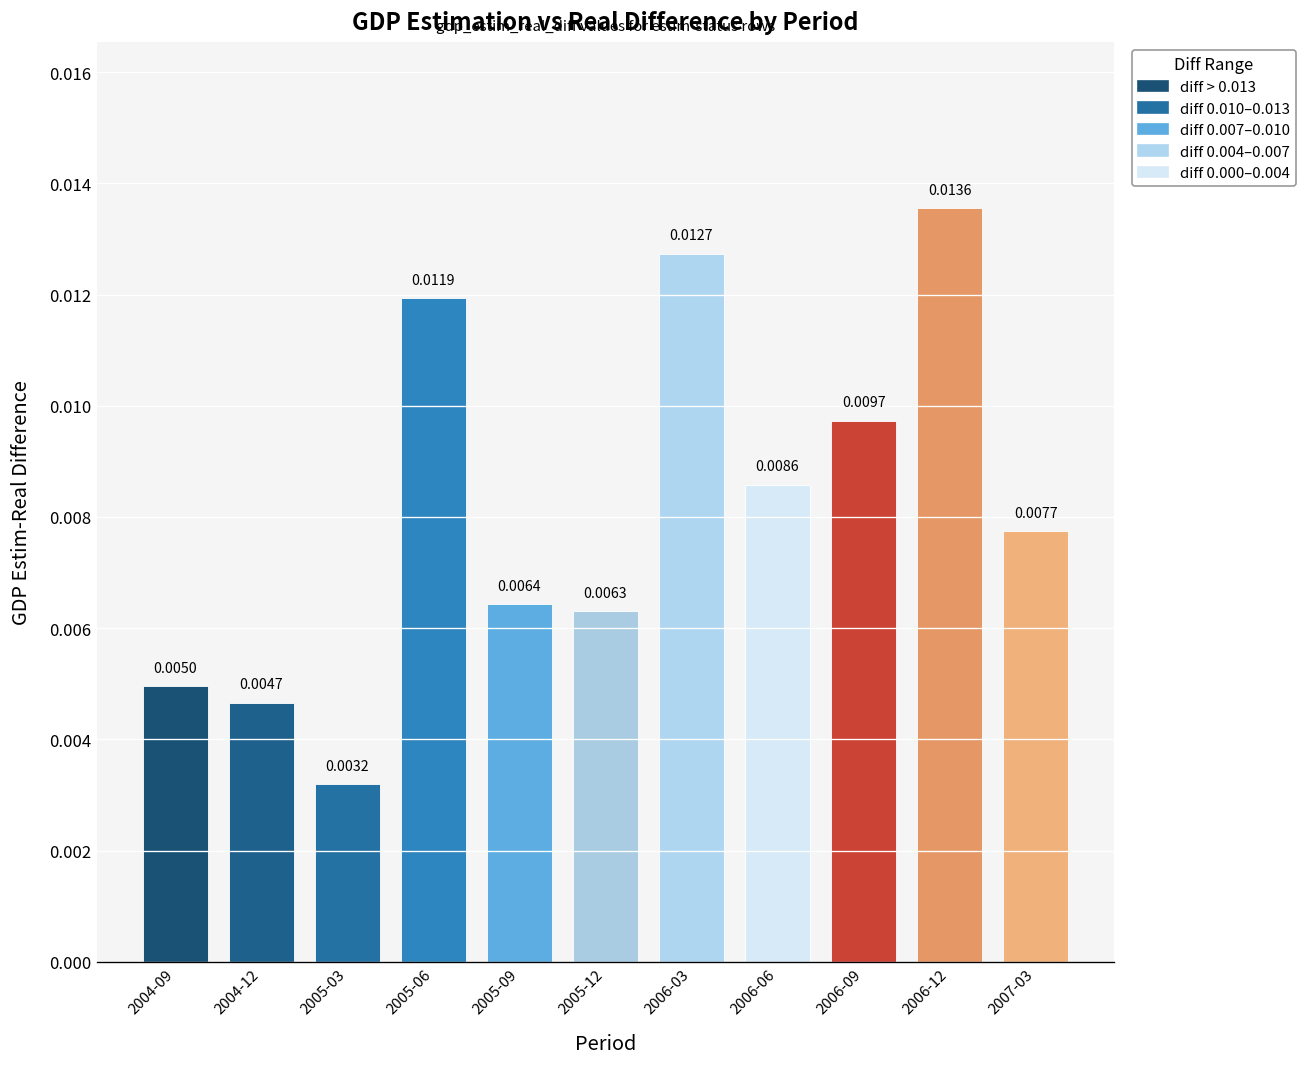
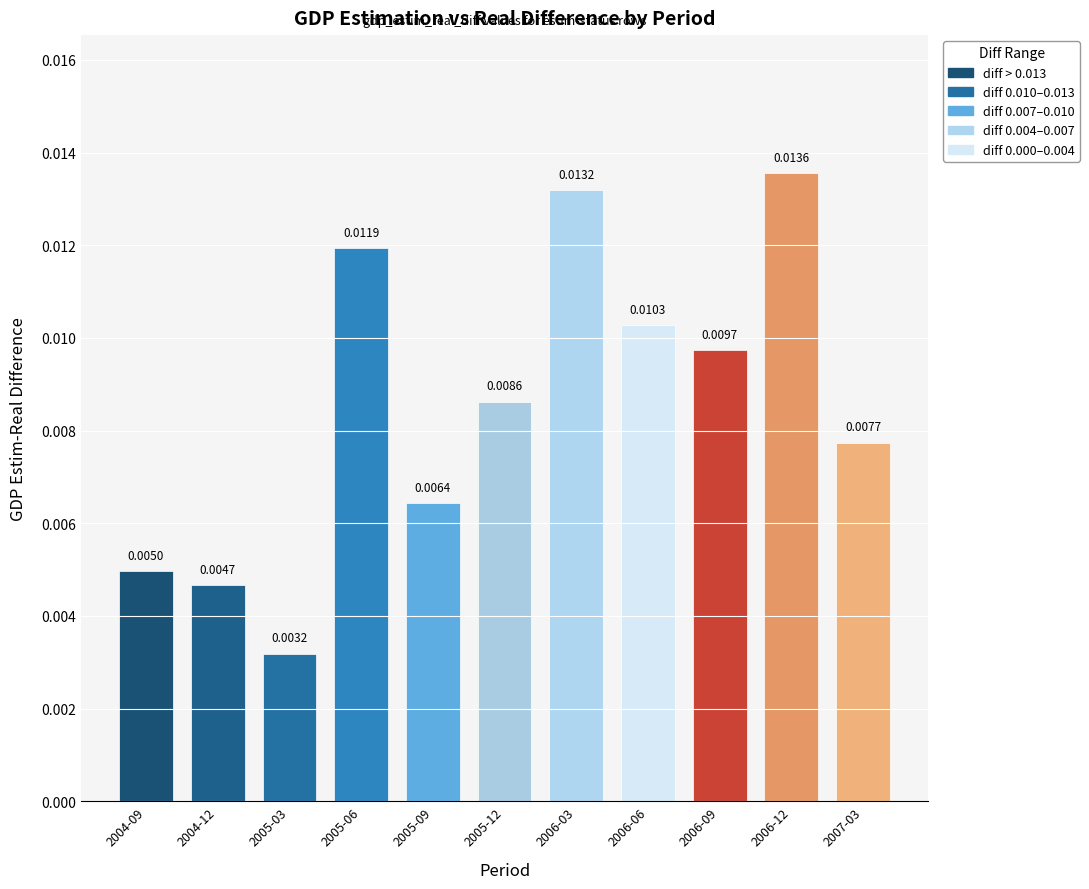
2005-12: 0.0063 -> 0.0086
2006-03: 0.0127 -> 0.0132
2006-06: 0.0086 -> 0.0103
